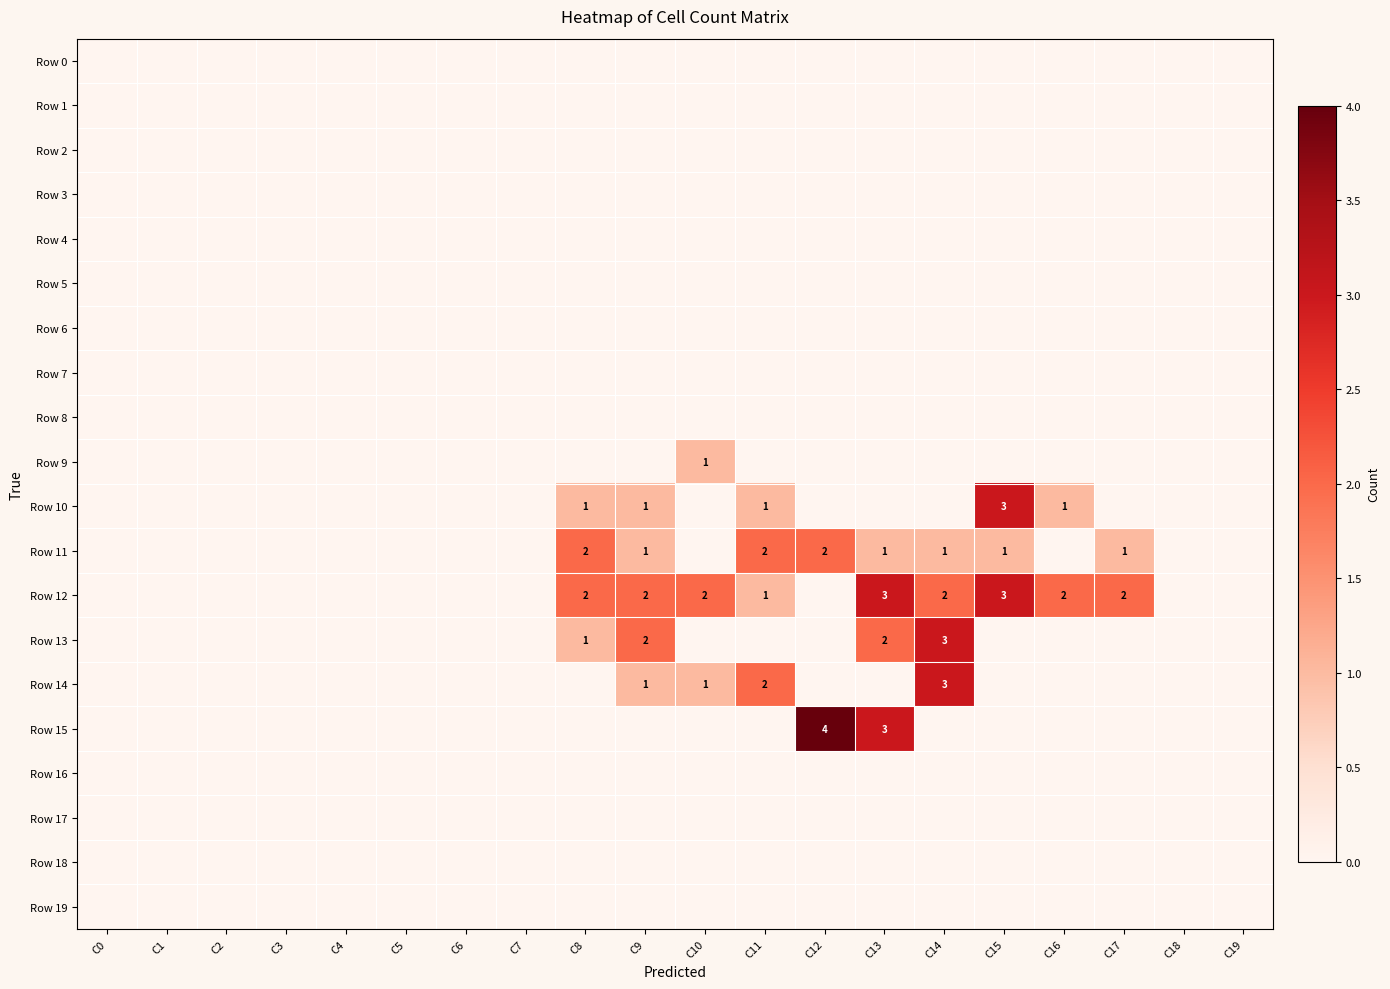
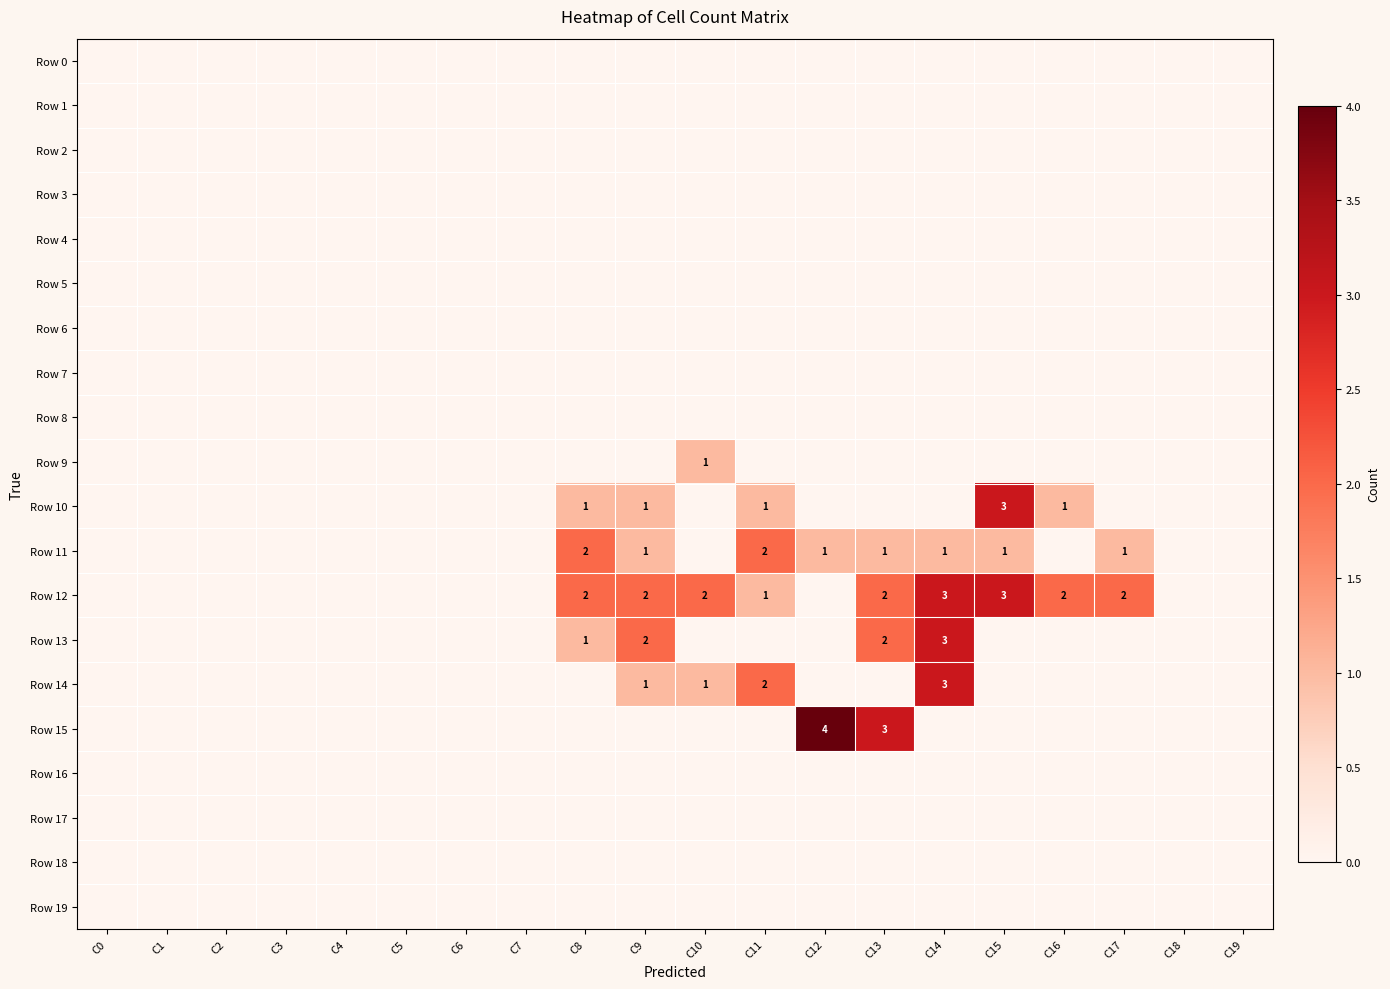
Row 11, C12: 2 -> 1
Row 12, C13: 3 -> 2
Row 12, C14: 2 -> 3
